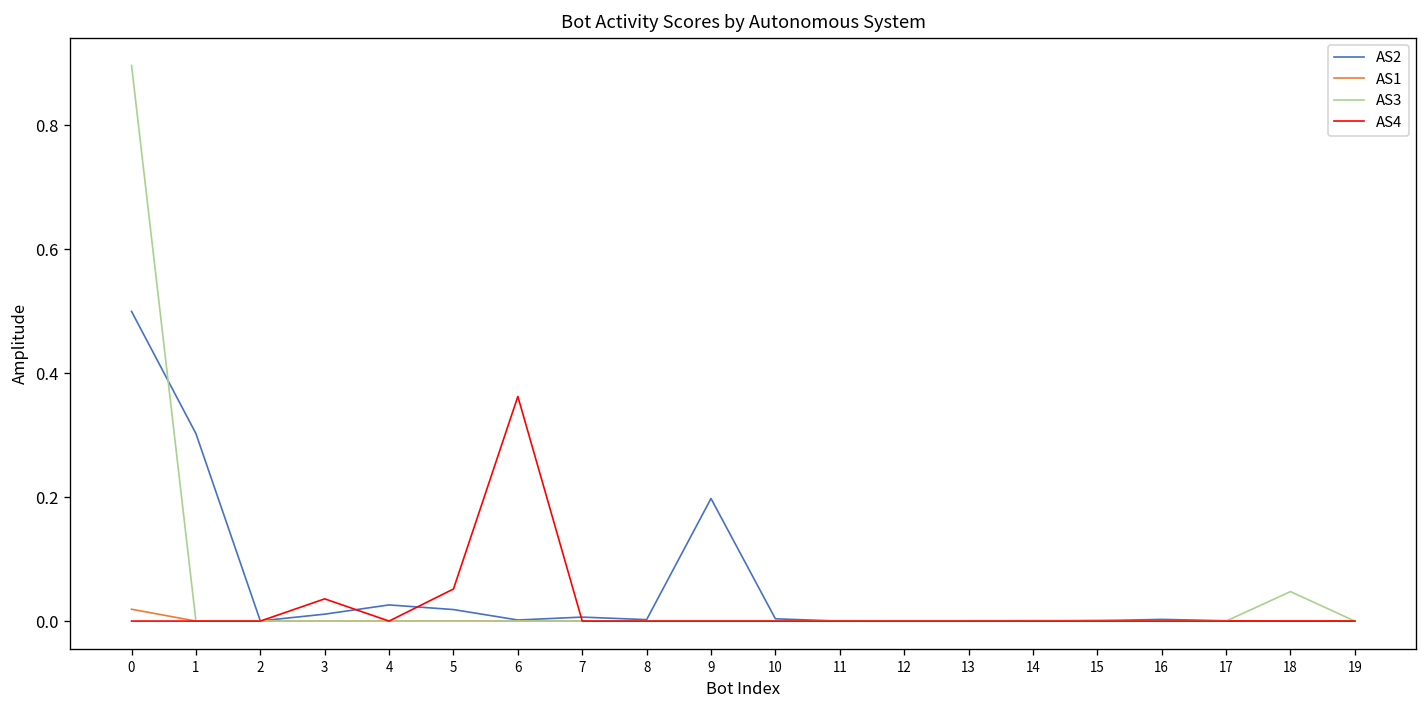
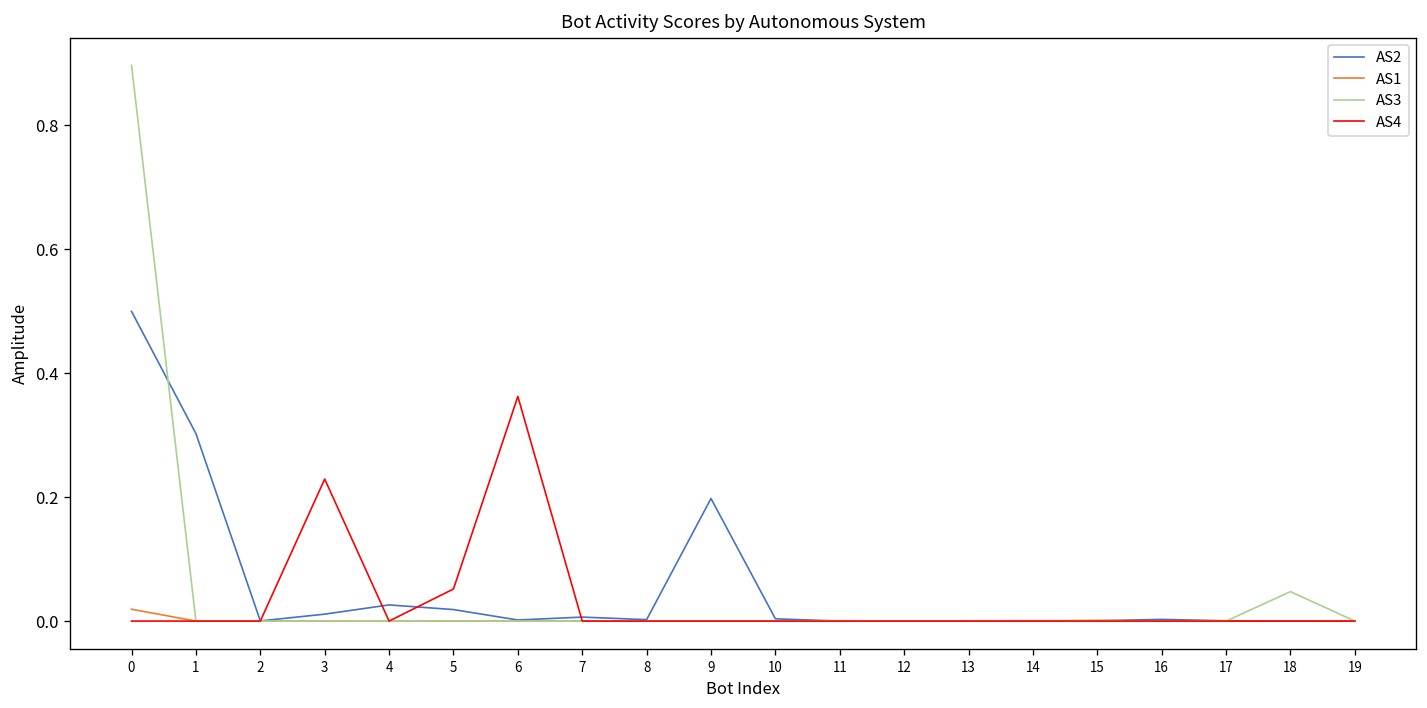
AS4, 3: 0.04 -> 0.23
